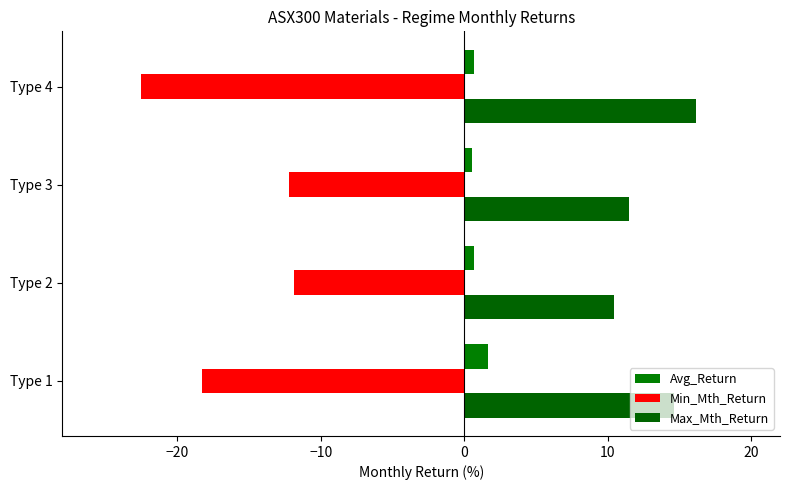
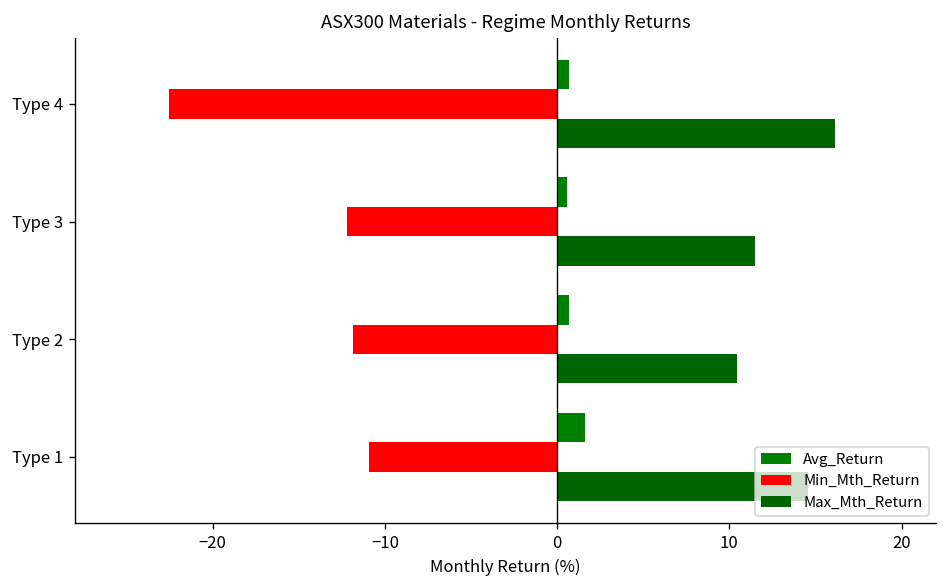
Min_Mth_Return, Type 1: -18.3 -> -10.9
